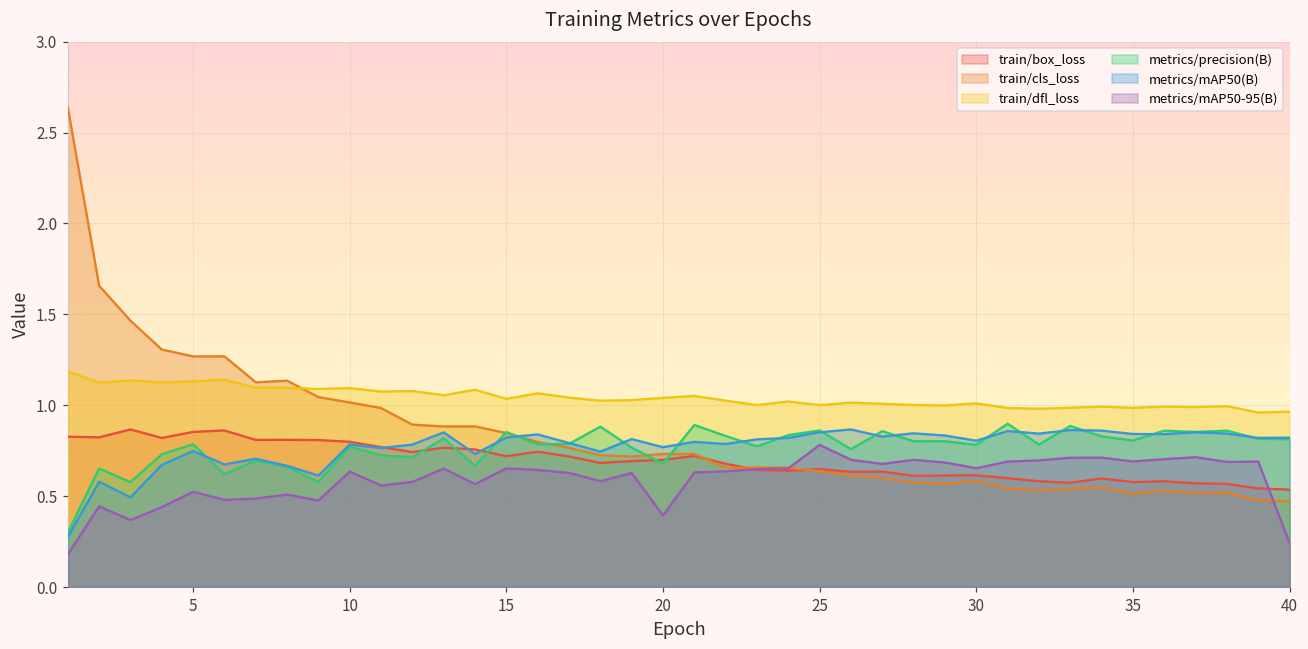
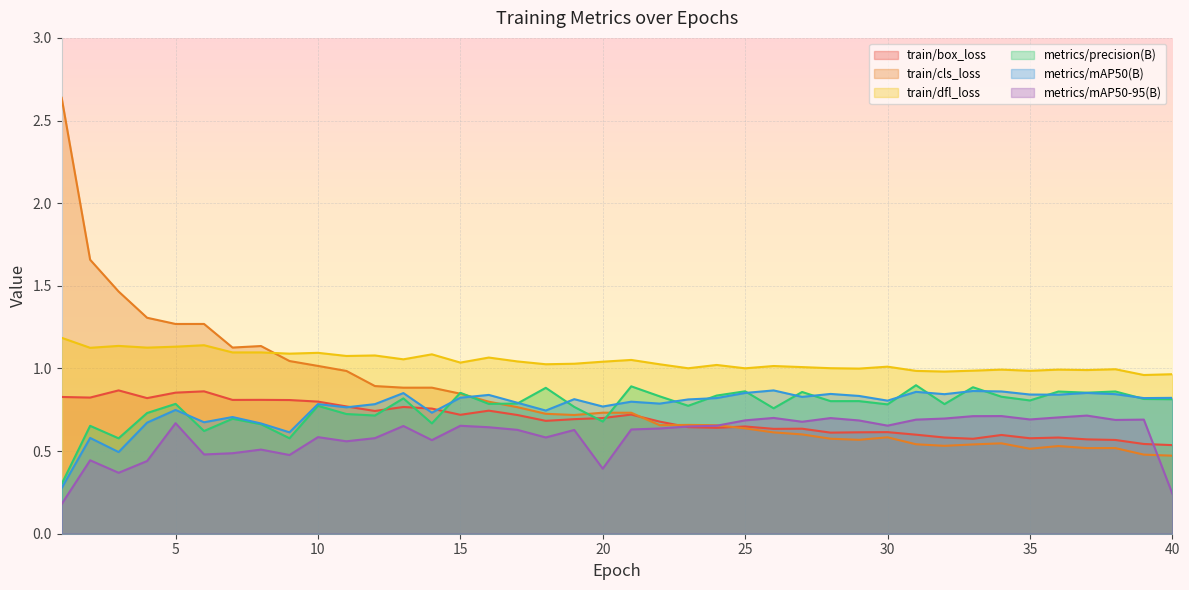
metrics/mAP50-95(B), 5: 0.52 -> 0.67
metrics/mAP50-95(B), 10: 0.64 -> 0.58
metrics/mAP50-95(B), 25: 0.78 -> 0.69
